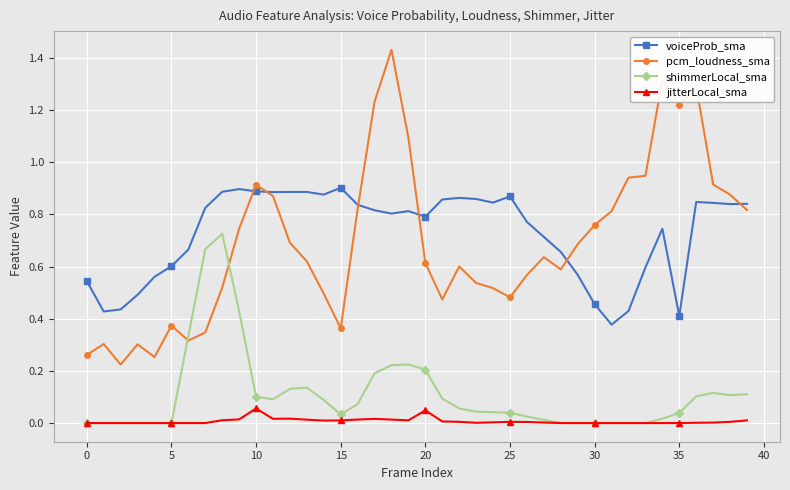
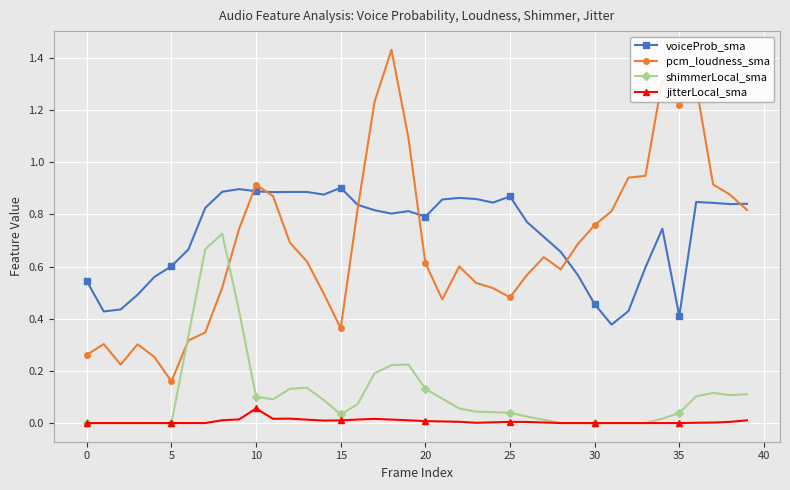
pcm_loudness_sma, 5: 0.37 -> 0.16
shimmerLocal_sma, 20: 0.21 -> 0.13
jitterLocal_sma, 20: 0.05 -> 0.01
